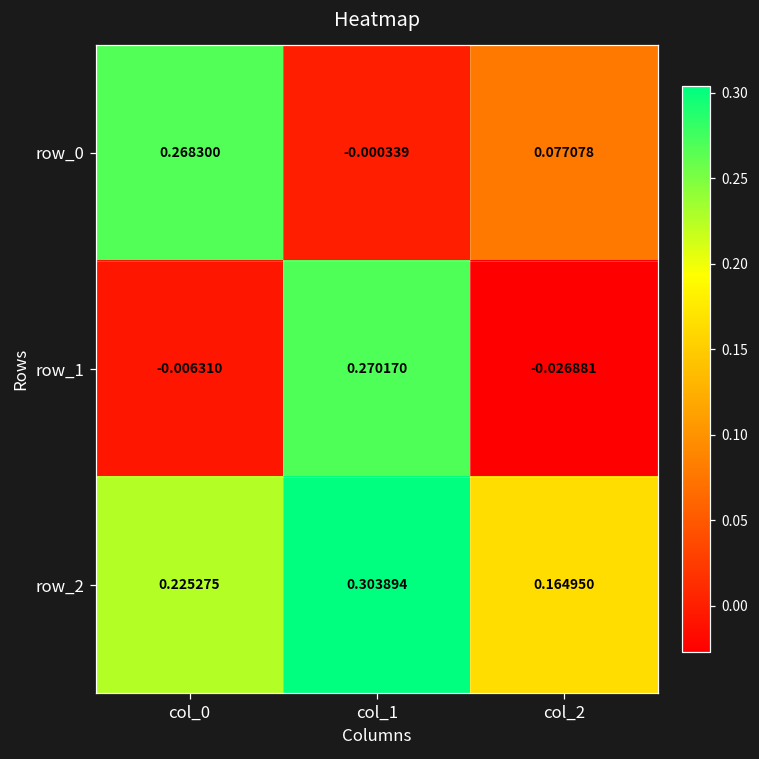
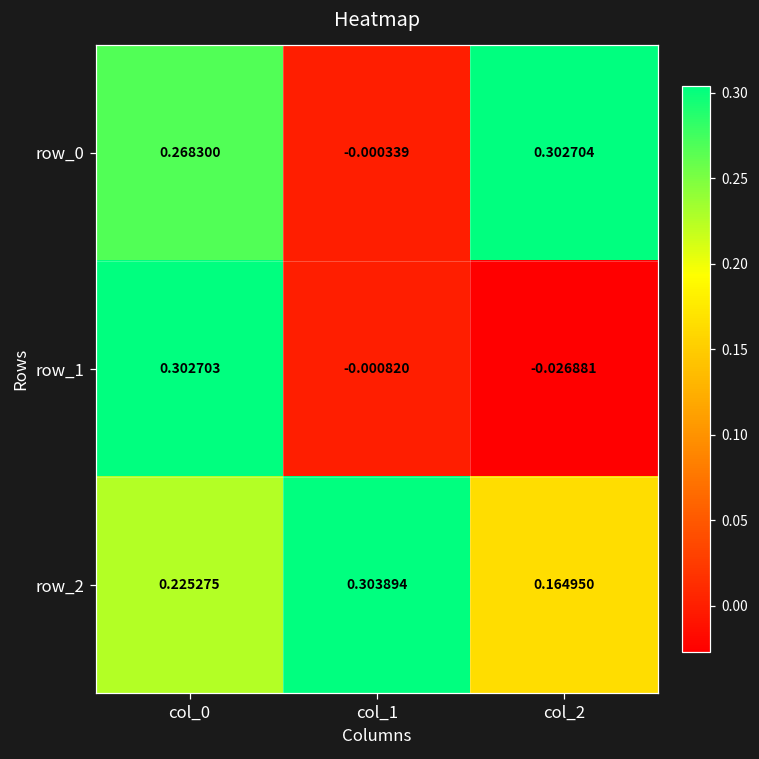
row_0, col_2: 0.077078 -> 0.302704
row_1, col_0: -0.006310 -> 0.302703
row_1, col_1: 0.270170 -> -0.000820
